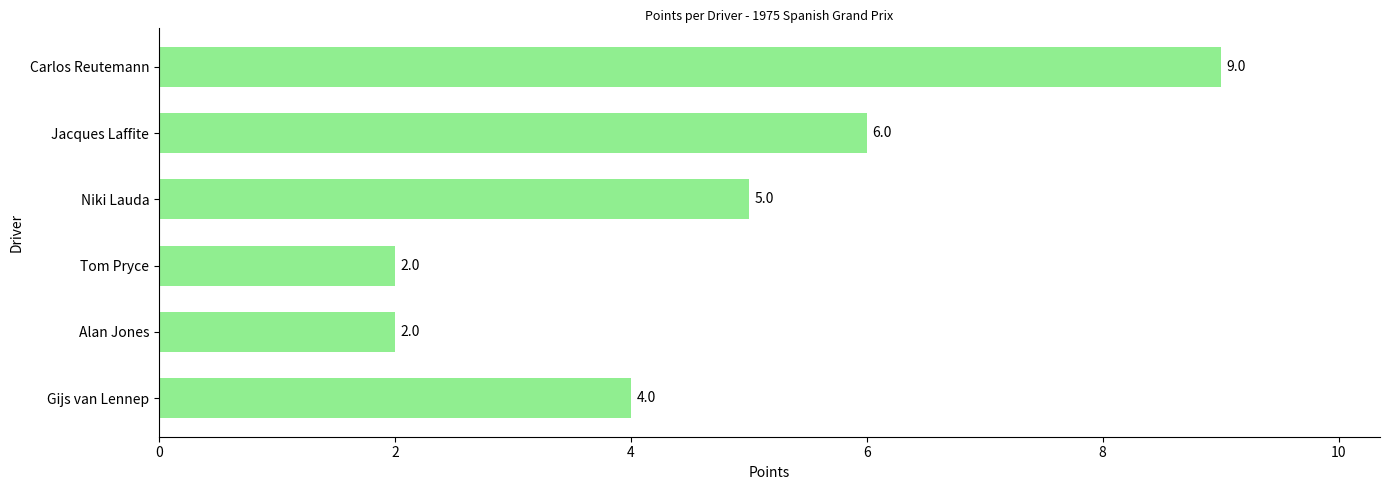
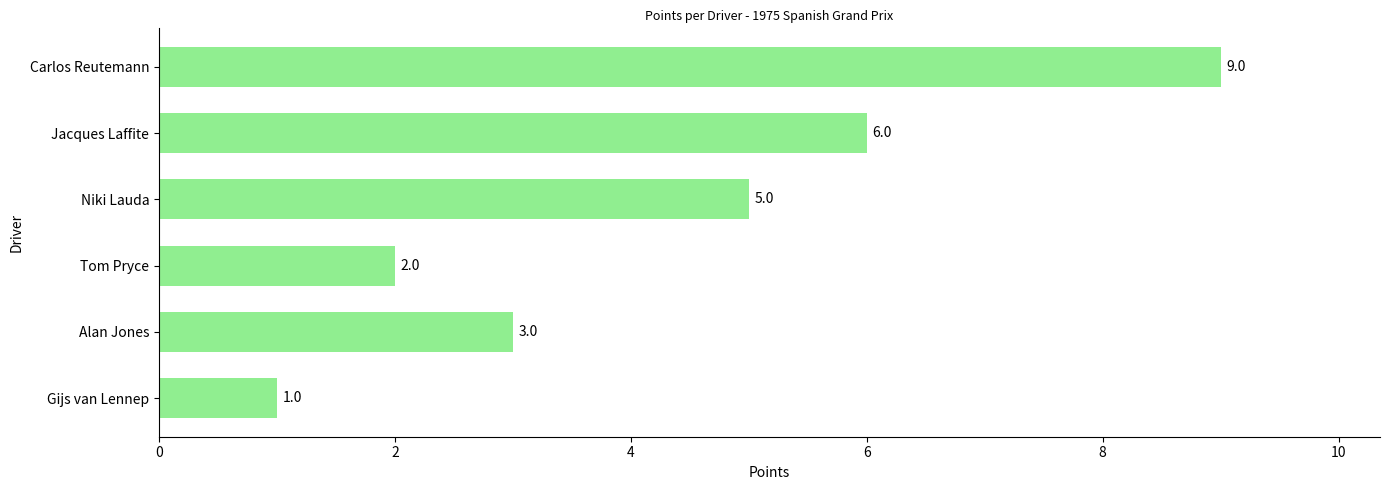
Alan Jones: 2.0 -> 3.0
Gijs van Lennep: 4.0 -> 1.0
